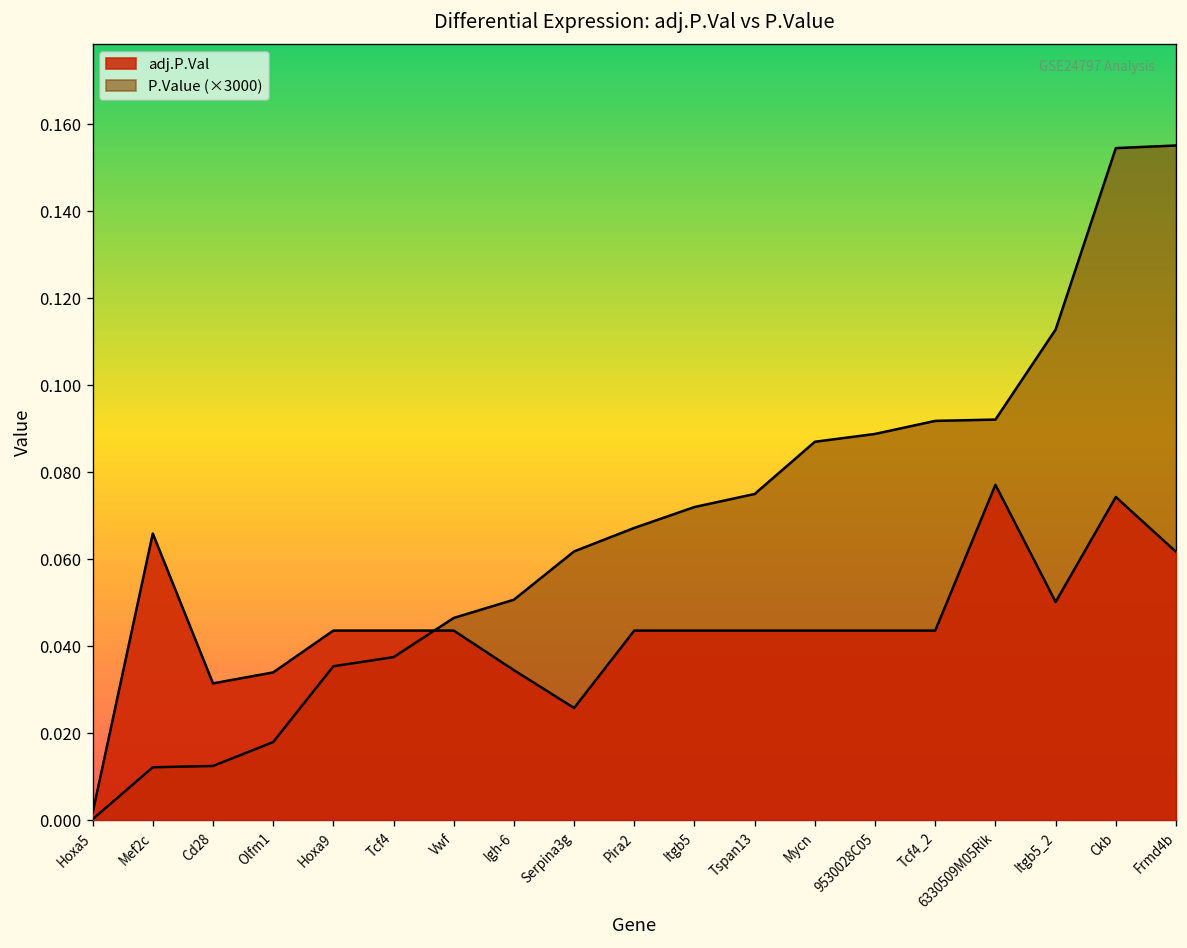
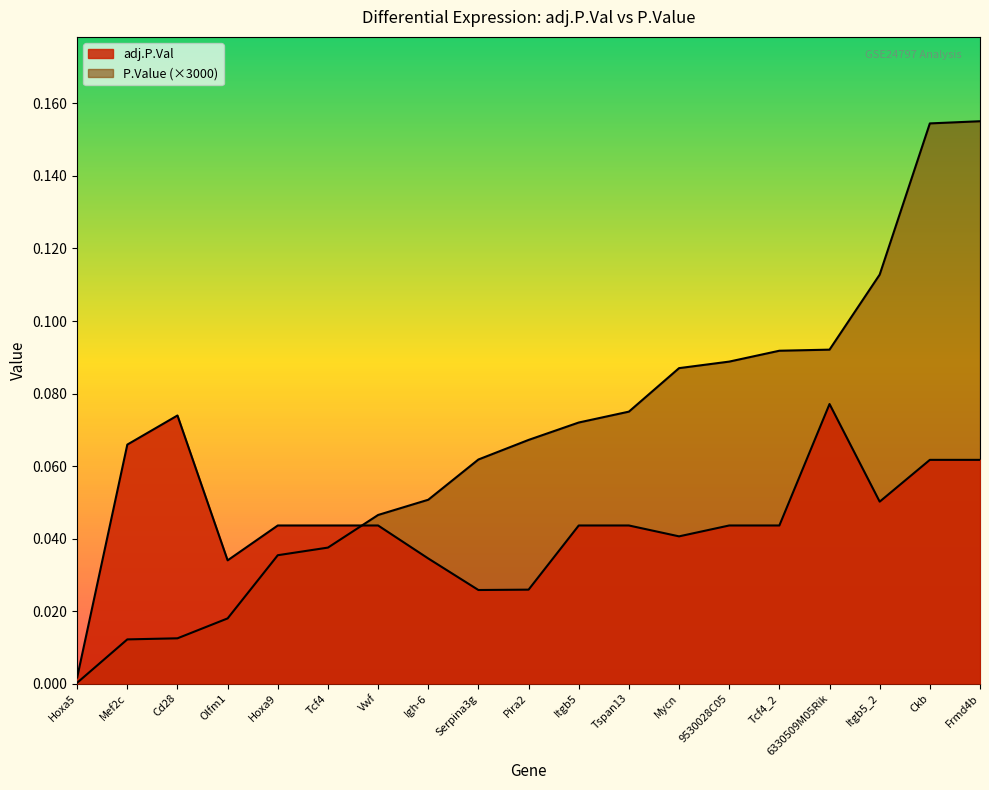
adj.P.Val, Cd28: 0.031 -> 0.074
adj.P.Val, Pira2: 0.044 -> 0.026
adj.P.Val, Mycn: 0.044 -> 0.041
adj.P.Val, Ckb: 0.074 -> 0.062
